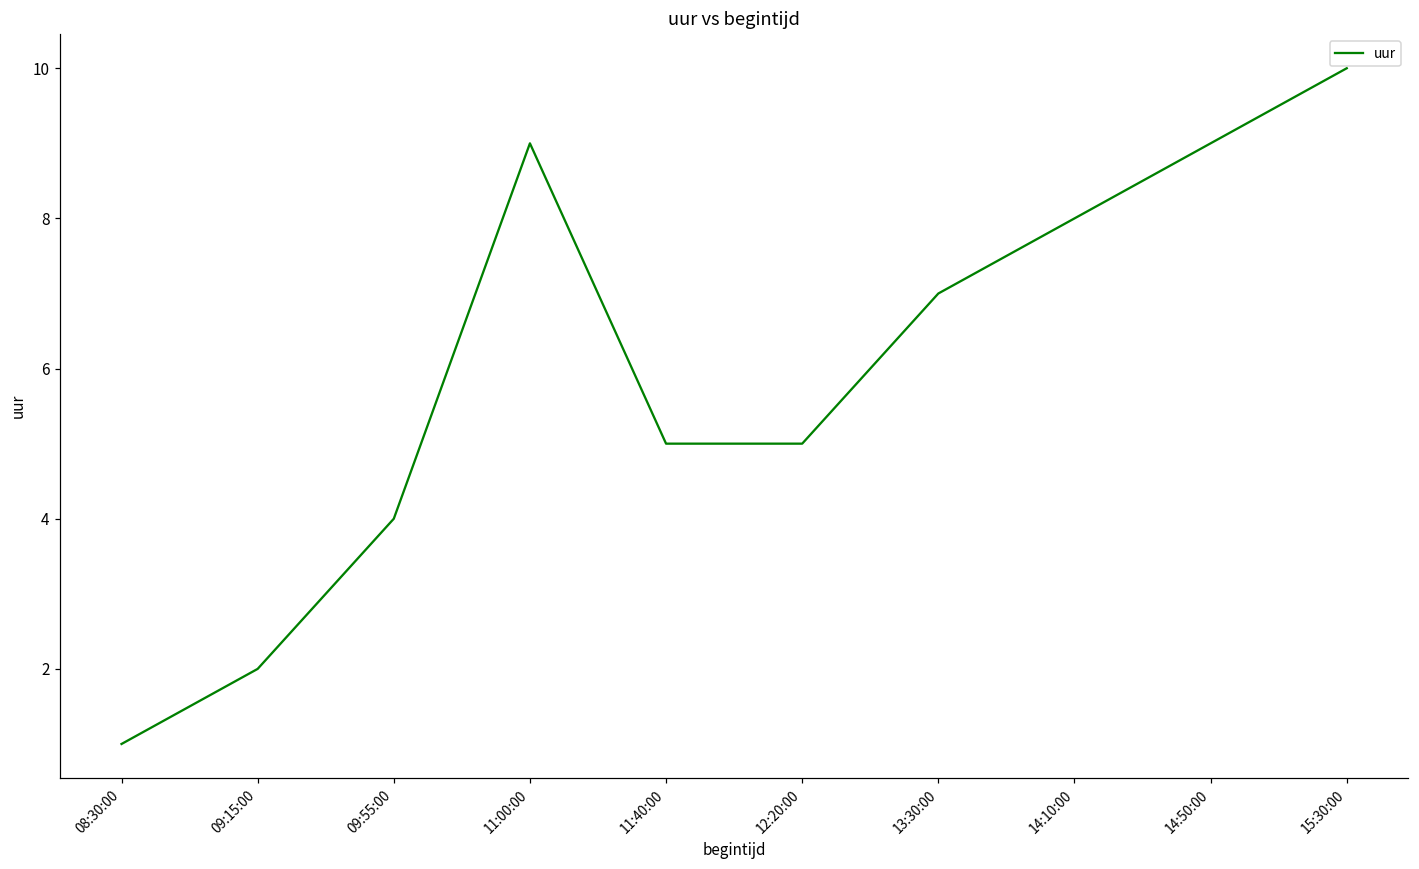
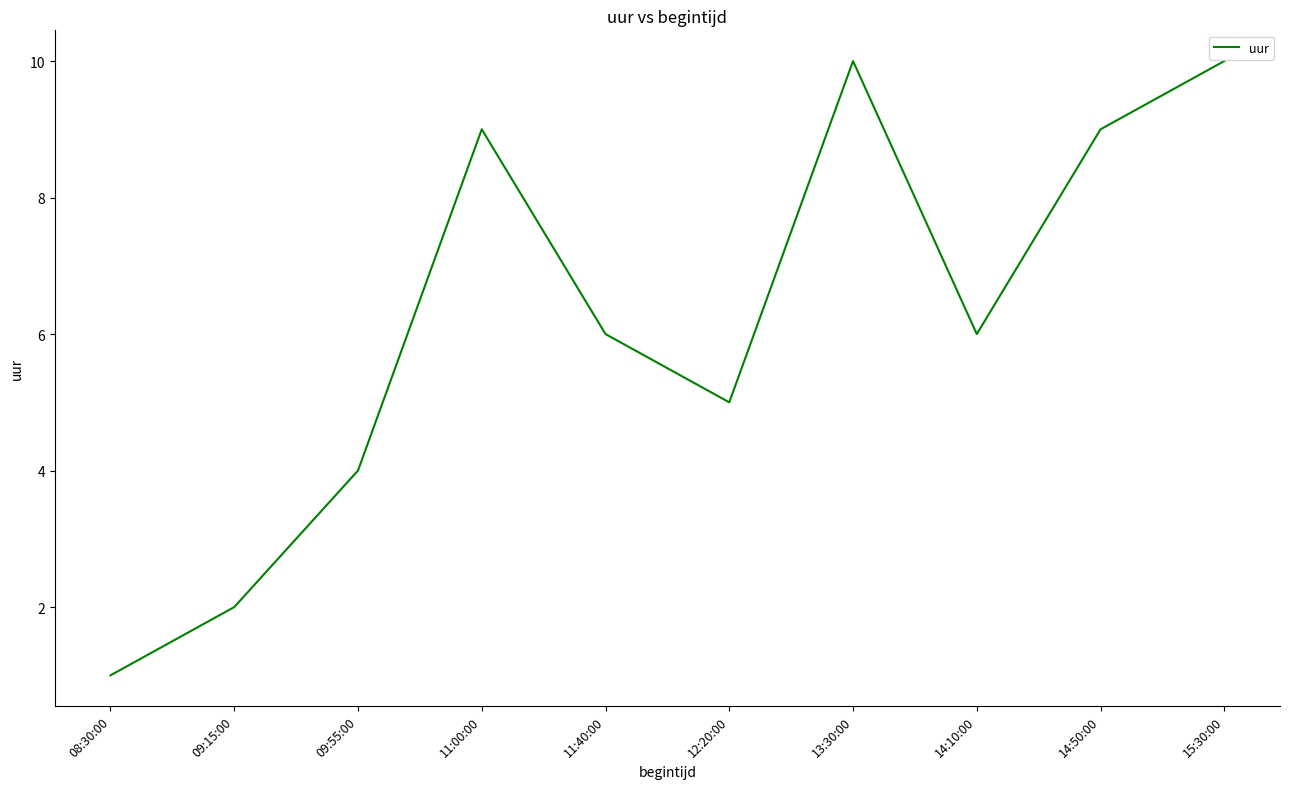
11:40:00: 5 -> 6
13:30:00: 7 -> 10
14:10:00: 8 -> 6
